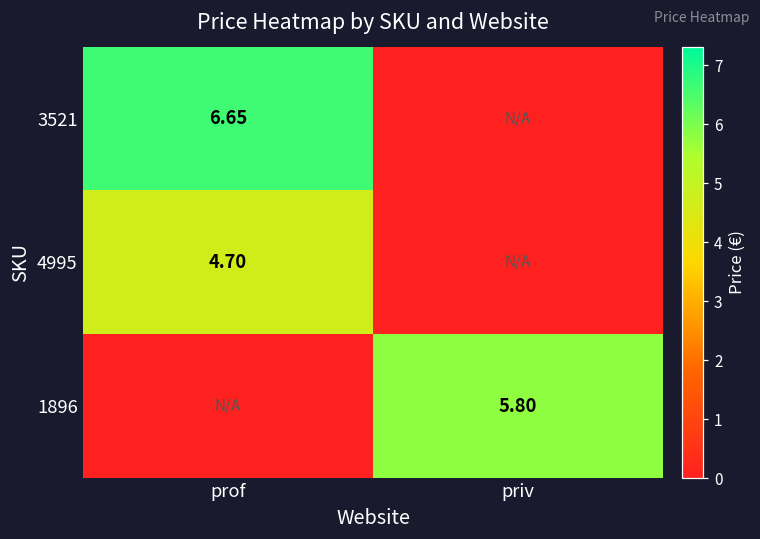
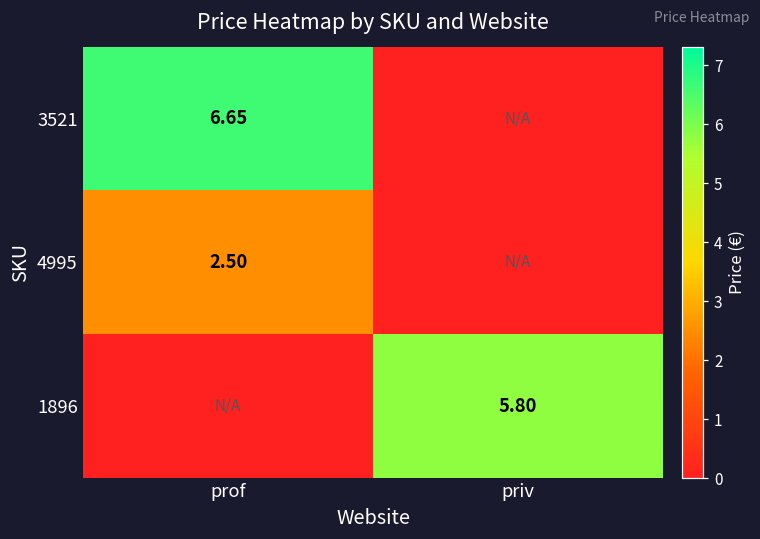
4995, prof: 4.70 -> 2.50
